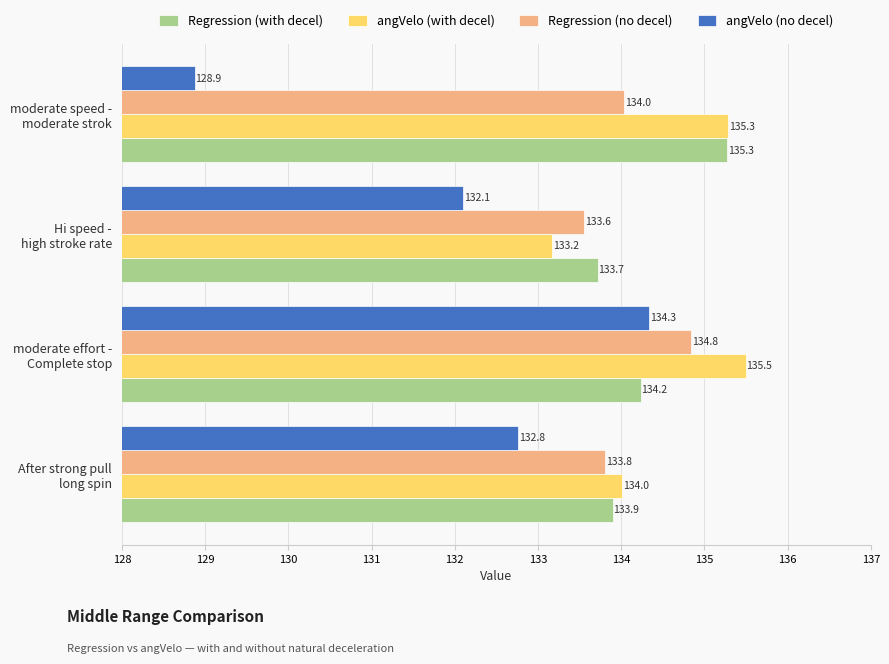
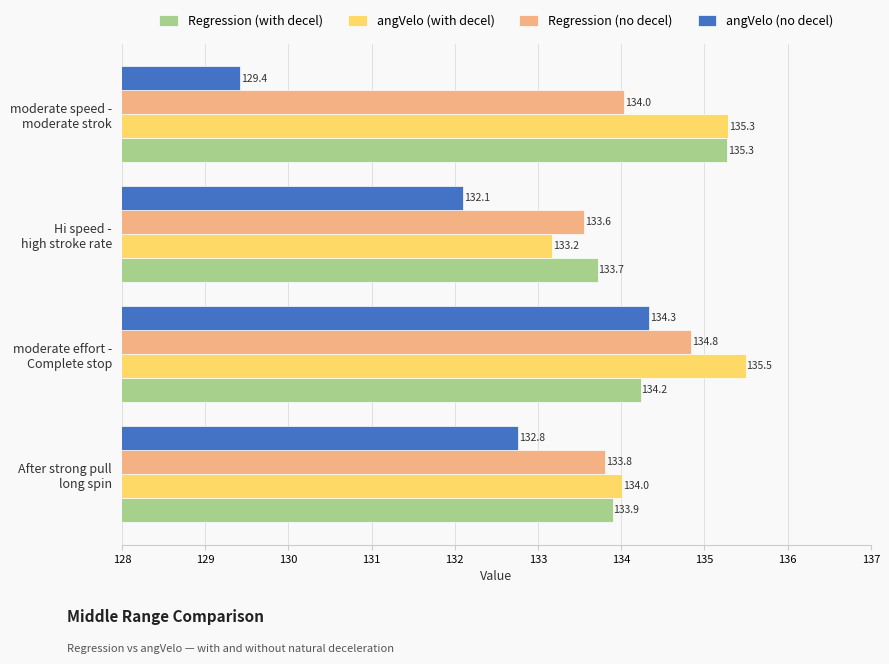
angVelo (no decel), moderate speed - moderate strok: 128.9 -> 129.4
